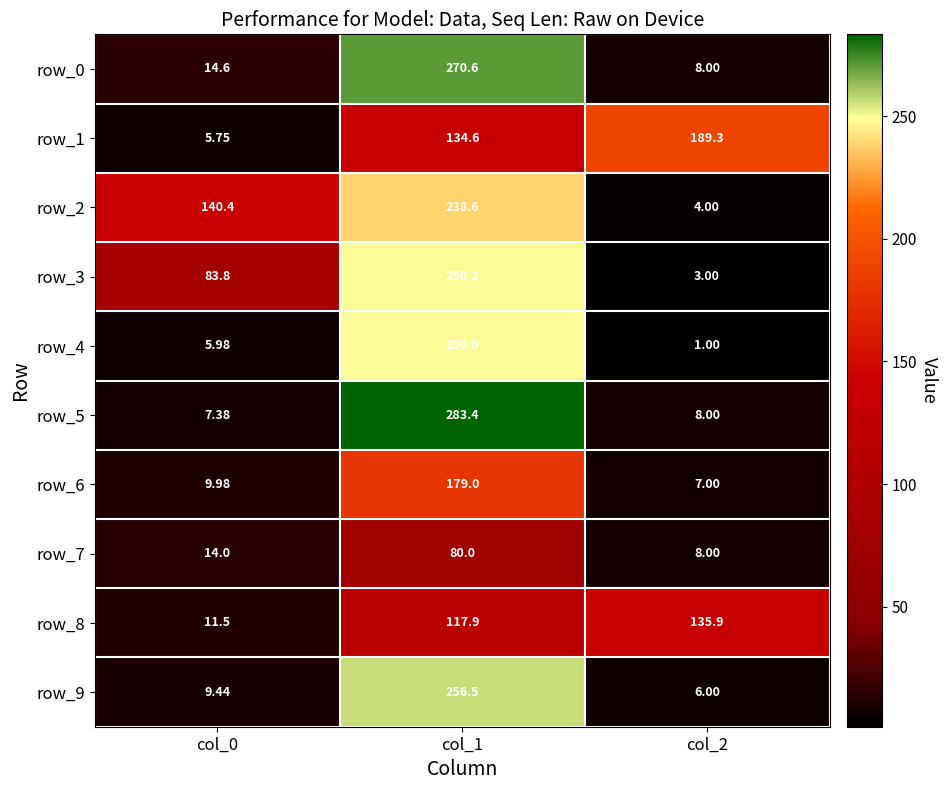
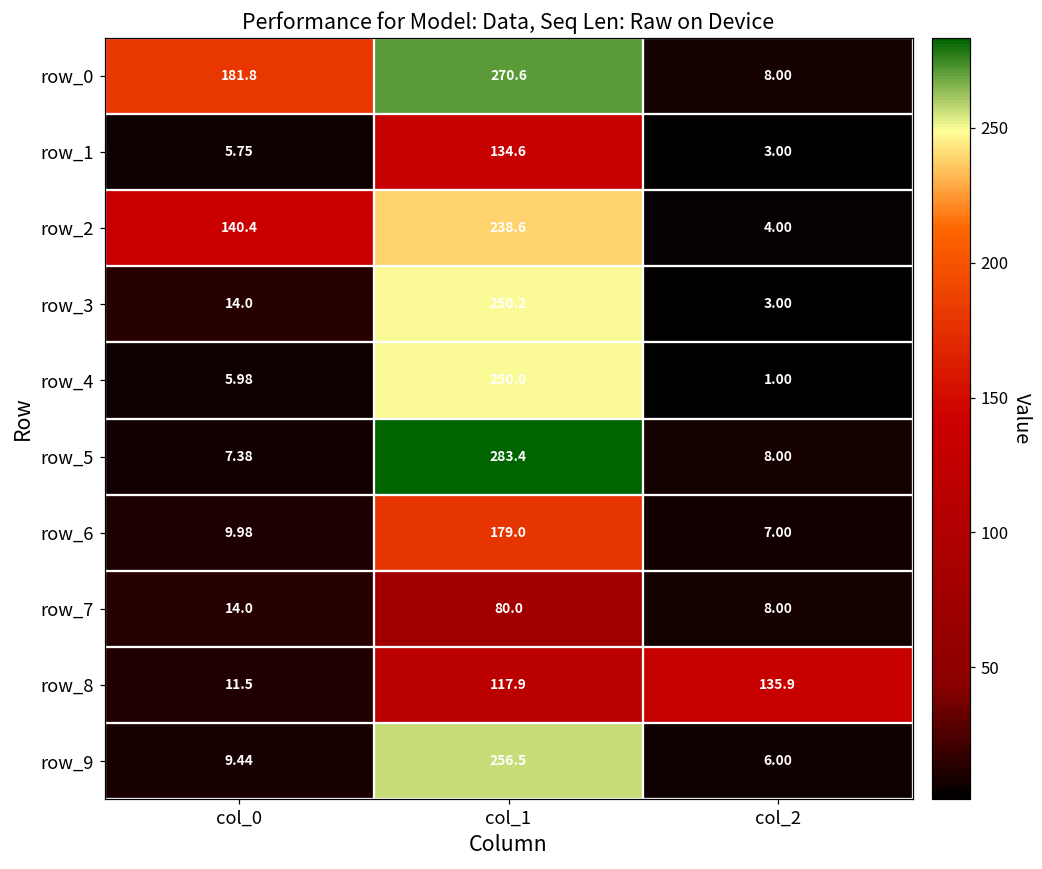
row_0, col_0: 14.6 -> 181.8
row_1, col_2: 189.3 -> 3.00
row_3, col_0: 83.8 -> 14.0
